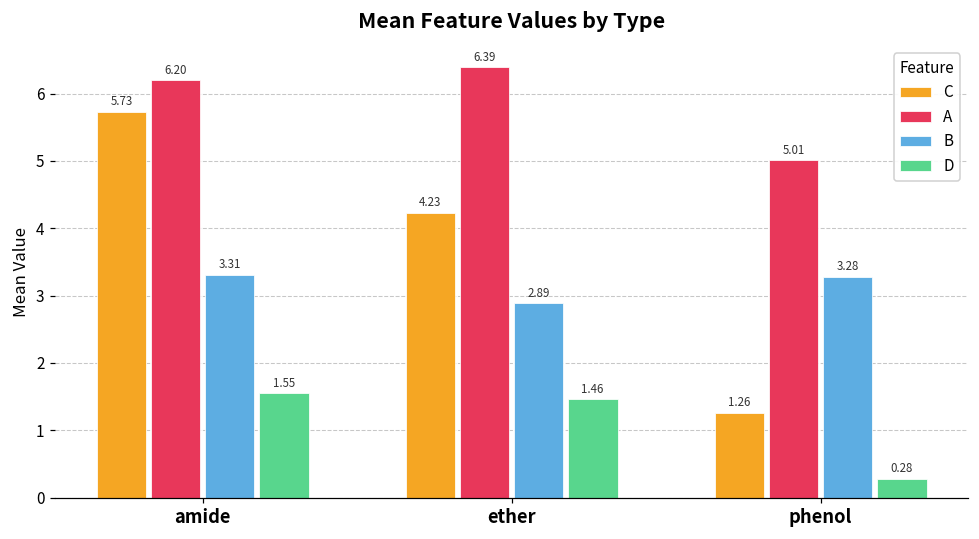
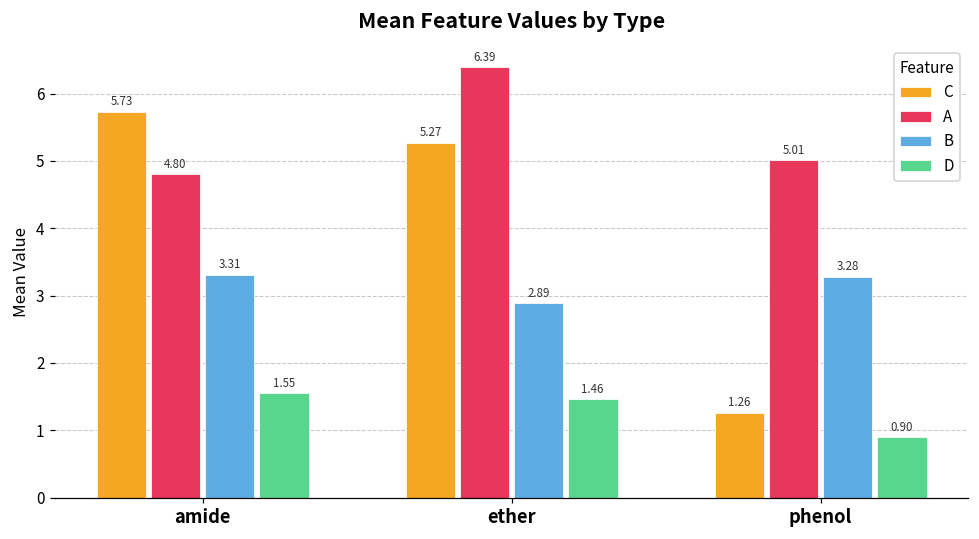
A, amide: 6.20 -> 4.80
C, ether: 4.23 -> 5.27
D, phenol: 0.28 -> 0.90
